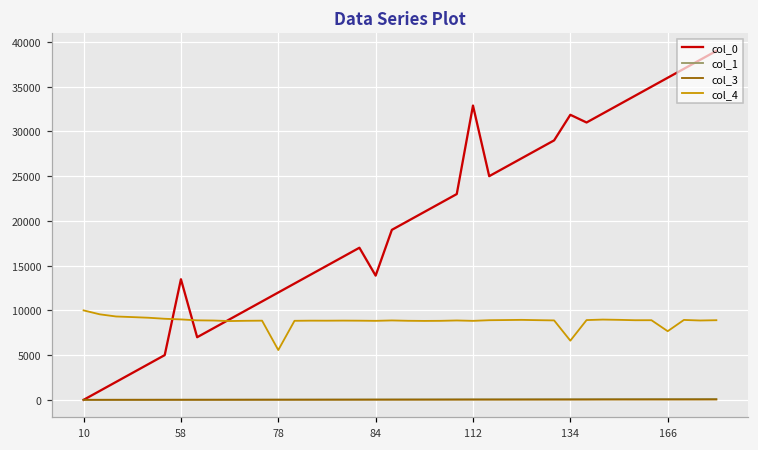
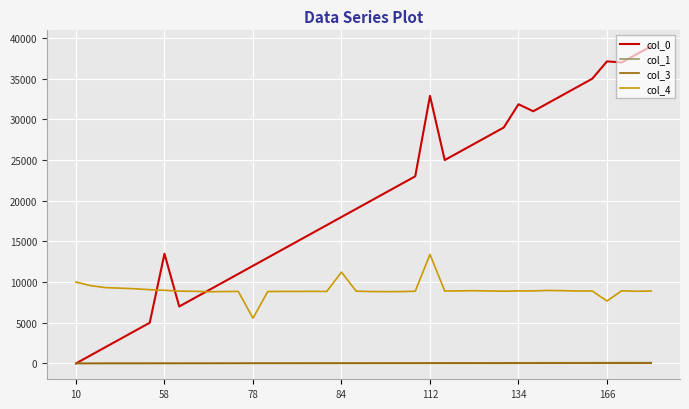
col_0, 84: 14000 -> 18000
col_4, 84: 9000 -> 11000
col_4, 112: 9000 -> 13000
col_4, 134: 7000 -> 9000
col_0, 166: 36000 -> 37000
